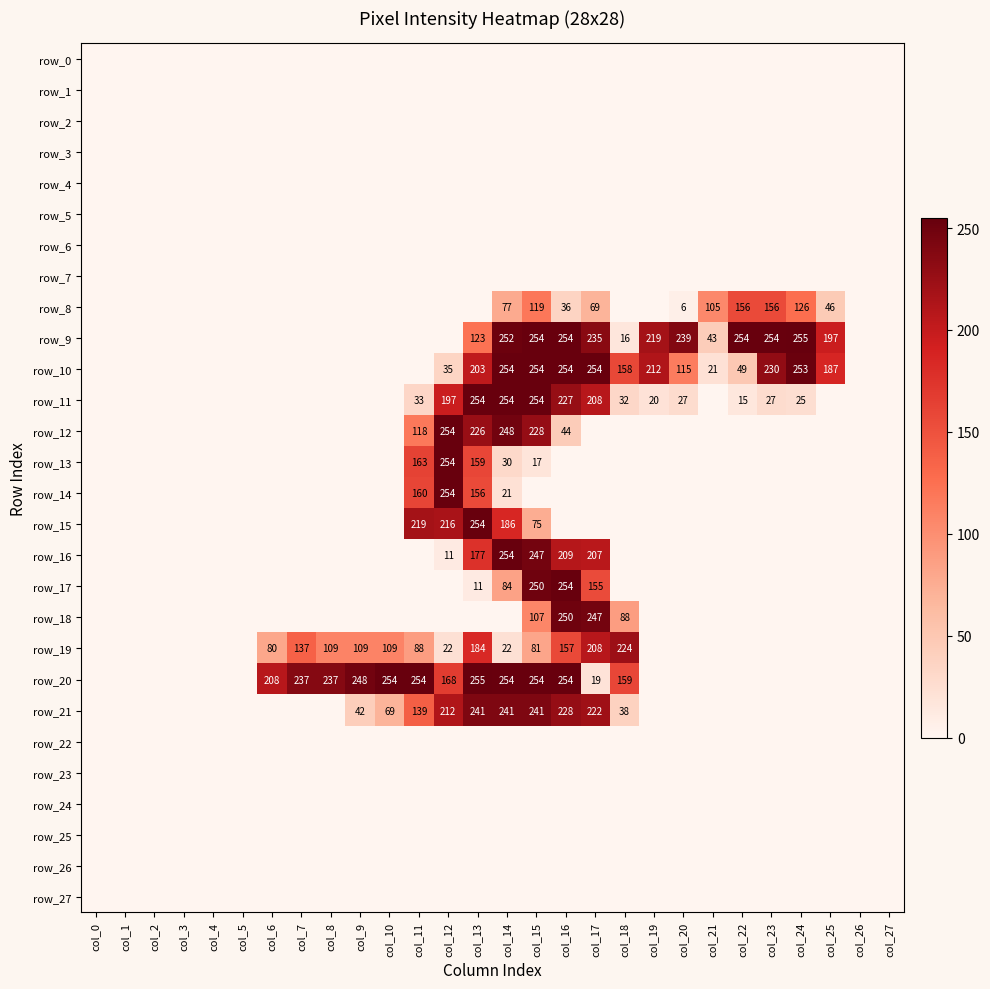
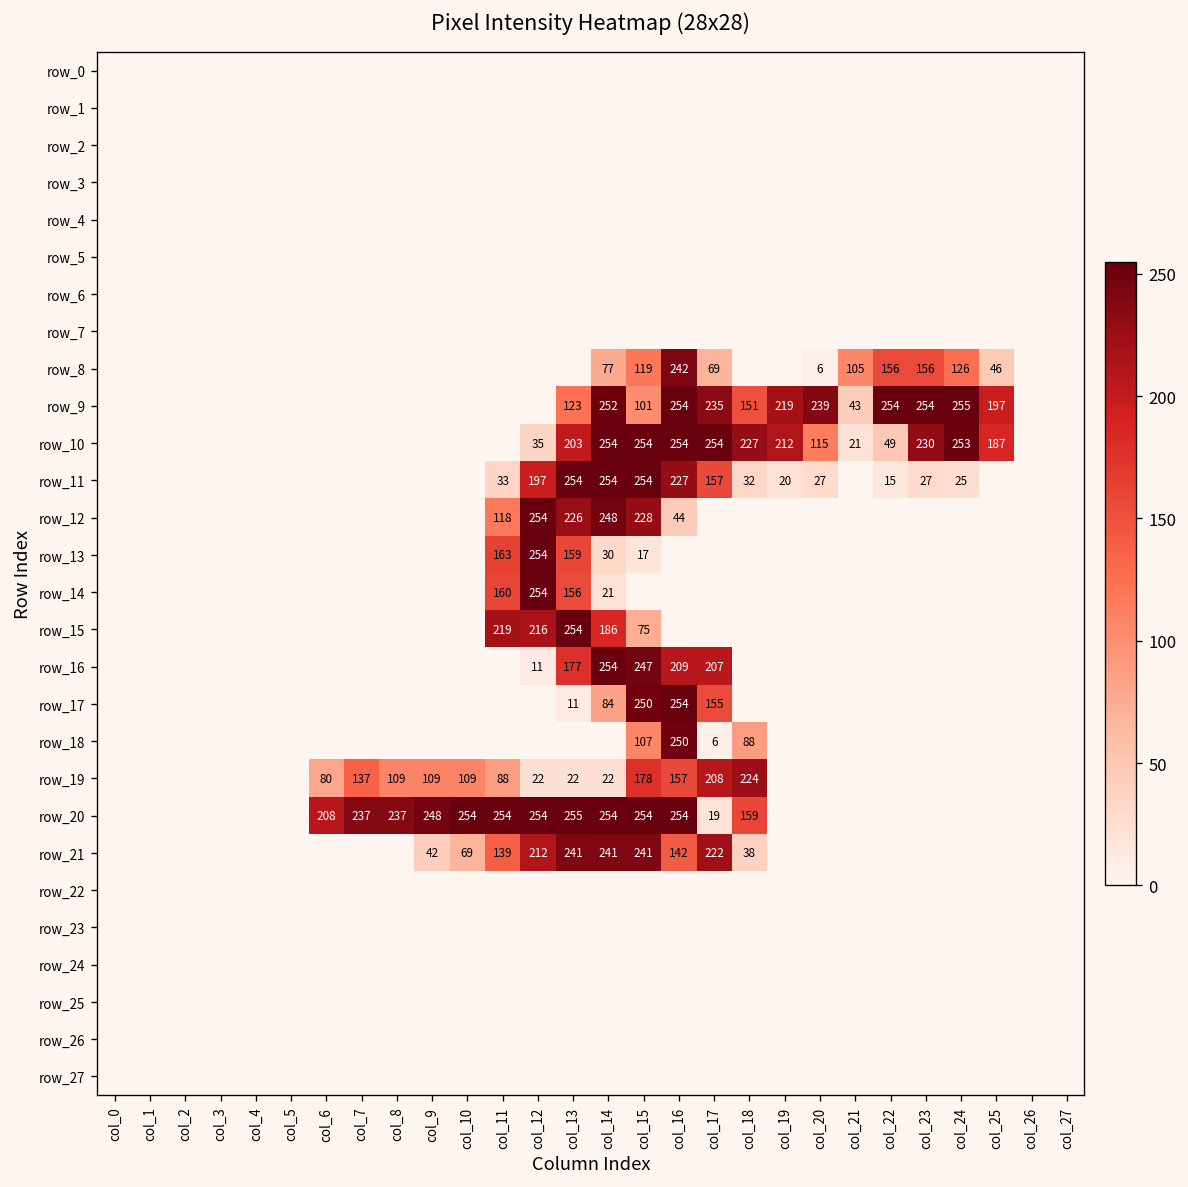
row_8, col_16: 36 -> 242
row_9, col_15: 254 -> 101
row_9, col_18: 16 -> 151
row_10, col_18: 158 -> 227
row_11, col_17: 208 -> 157
row_18, col_17: 247 -> 6
row_19, col_13: 184 -> 22
row_19, col_15: 81 -> 178
row_20, col_12: 168 -> 254
row_21, col_16: 228 -> 142
